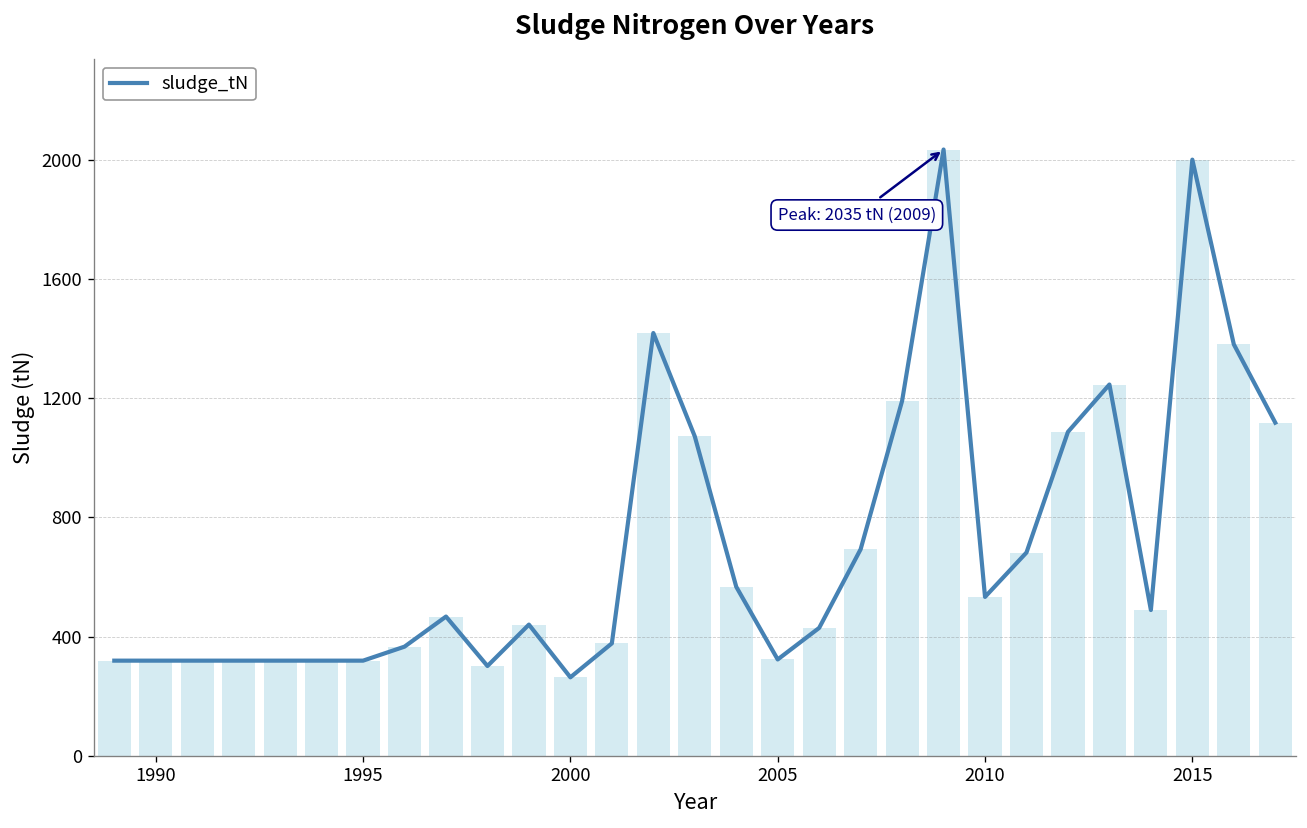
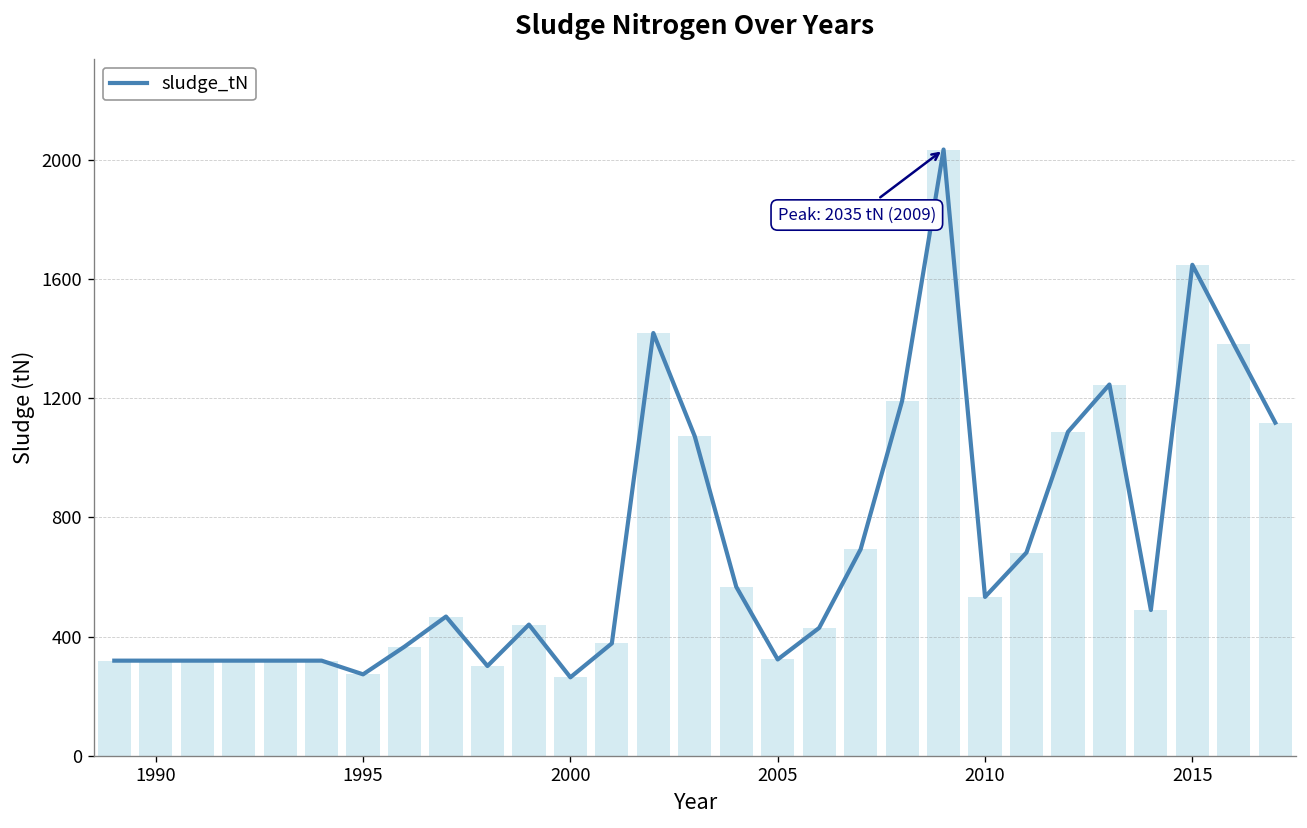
sludge_tN, 1995: 320 -> 270
sludge_tN, 2015: 2000 -> 1650
